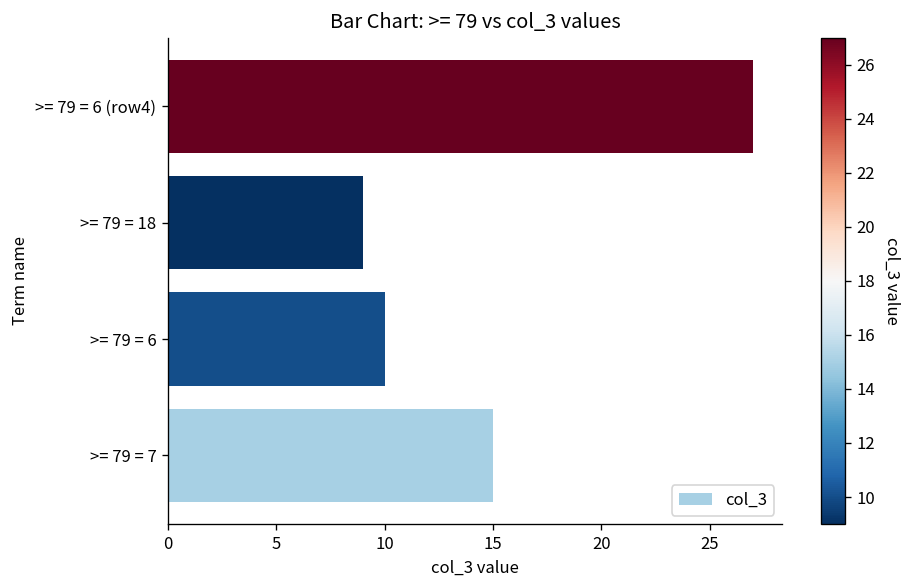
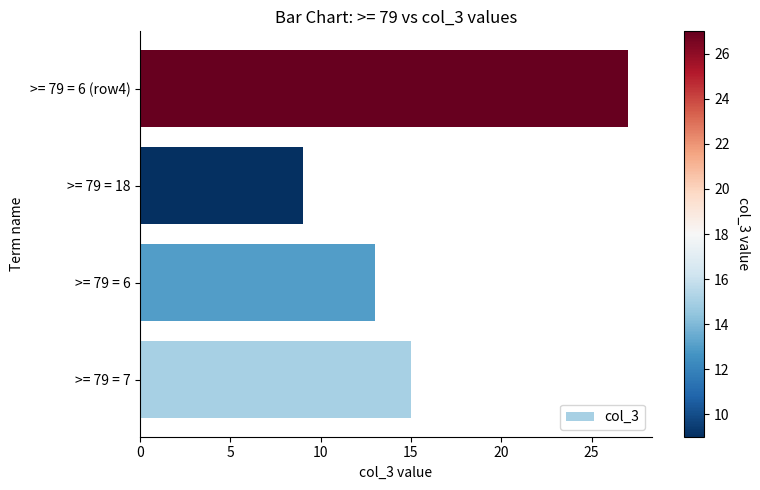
>= 79 = 6: 10 -> 13
